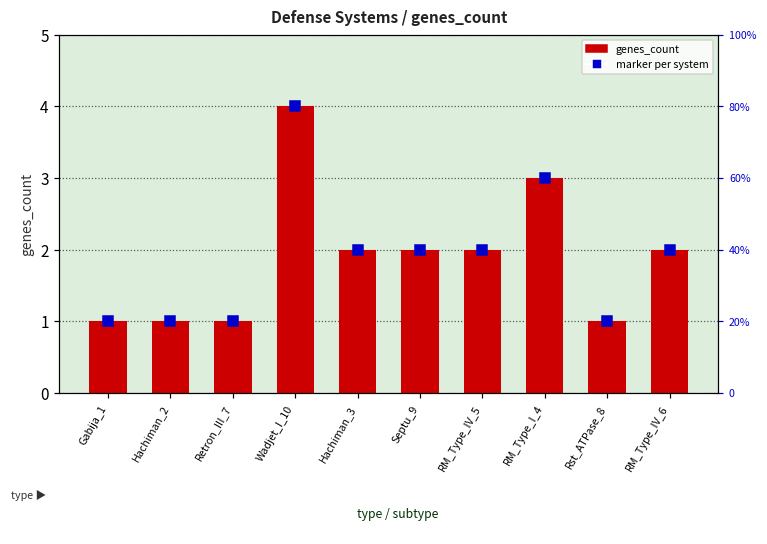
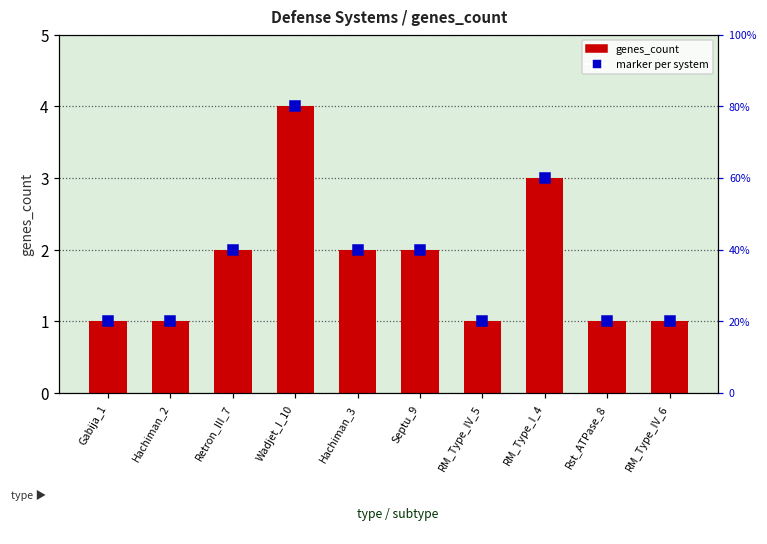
genes_count, Retron_III_7: 1 -> 2
genes_count, RM_Type_IV_5: 2 -> 1
genes_count, RM_Type_IV_6: 2 -> 1
